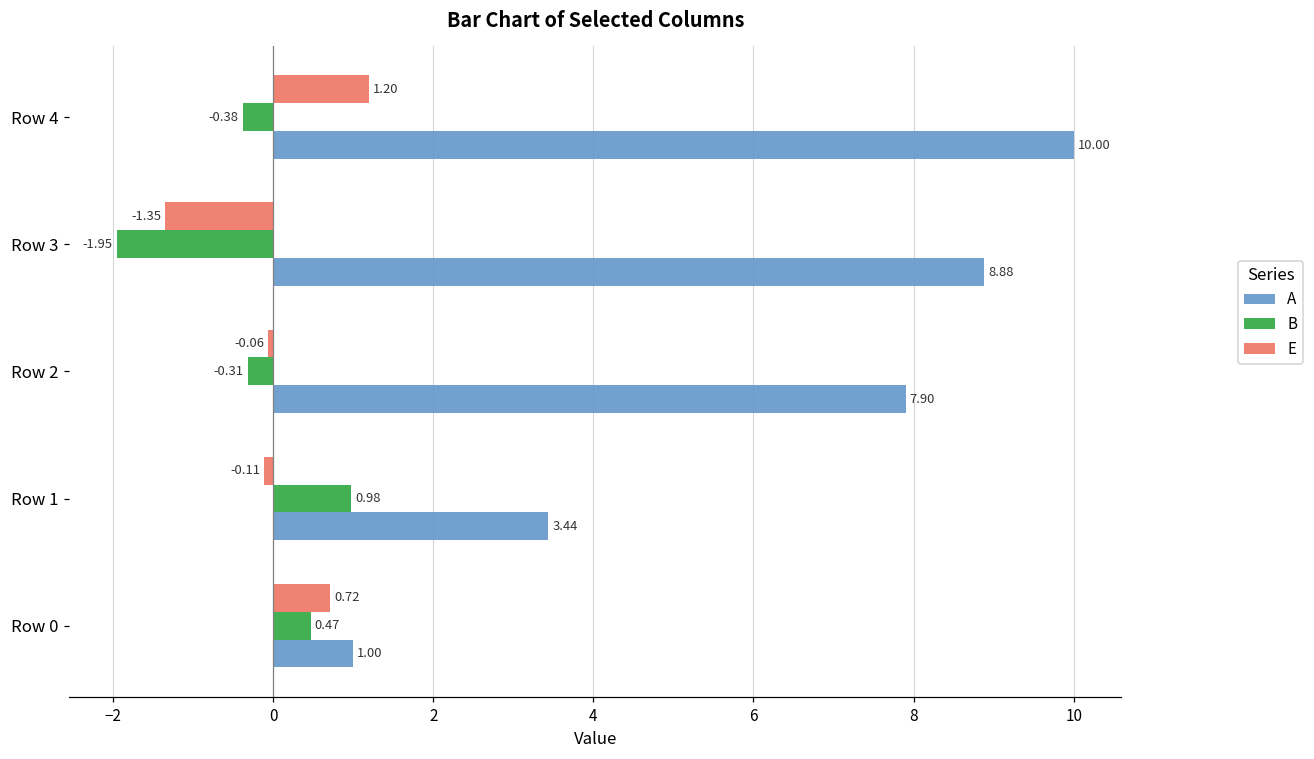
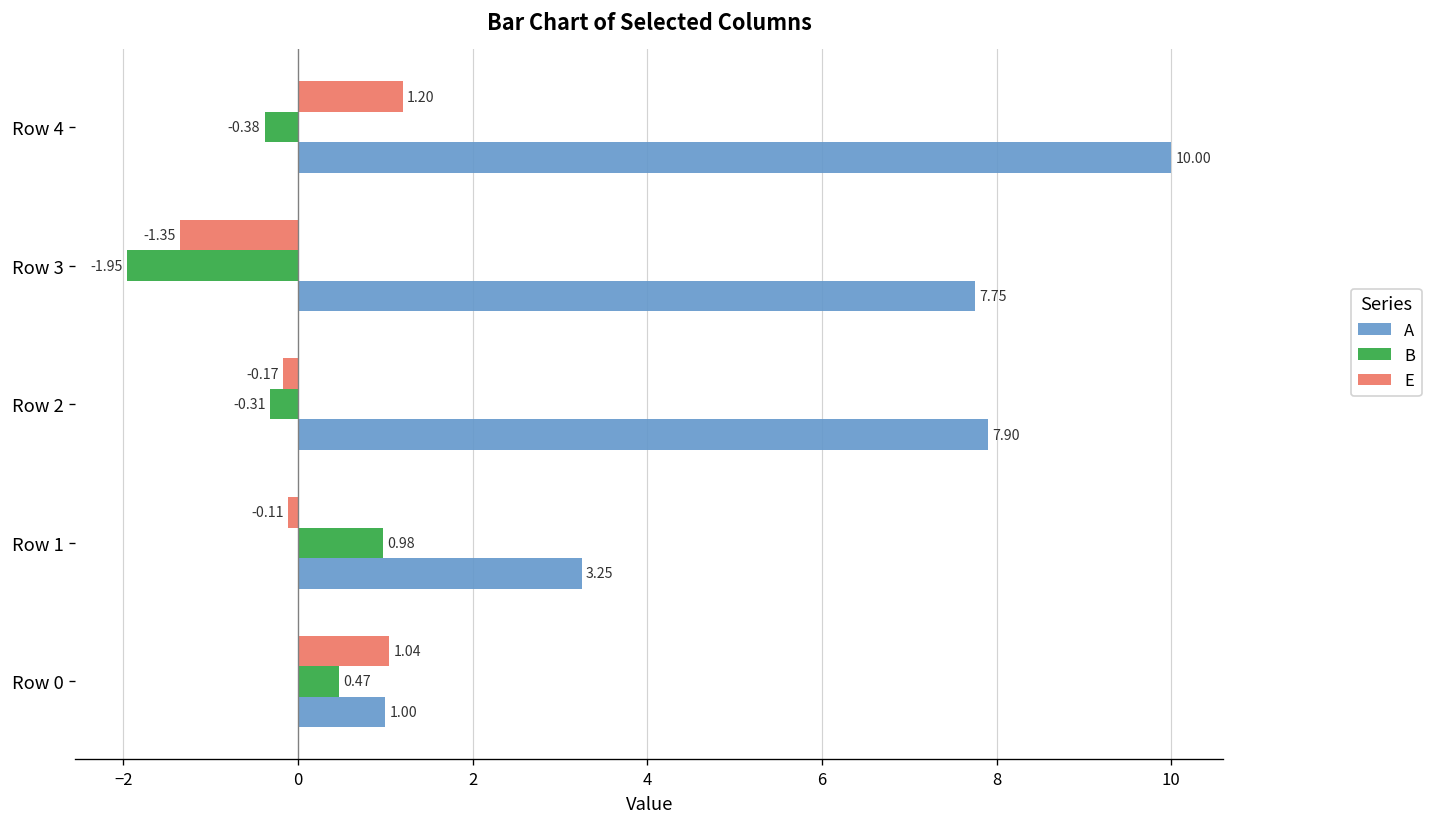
A, Row 3: 8.88 -> 7.75
E, Row 2: -0.06 -> -0.17
A, Row 1: 3.44 -> 3.25
E, Row 0: 0.72 -> 1.04
